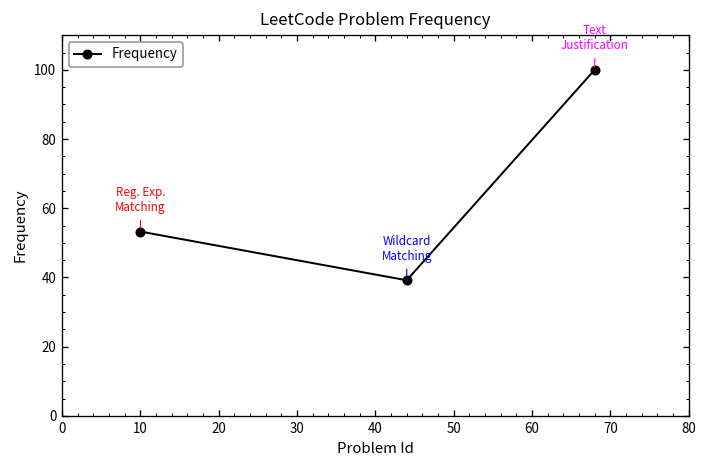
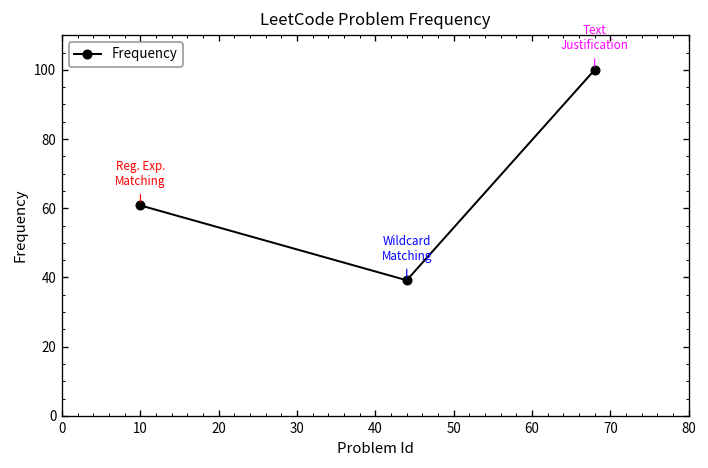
10: 53 -> 61
